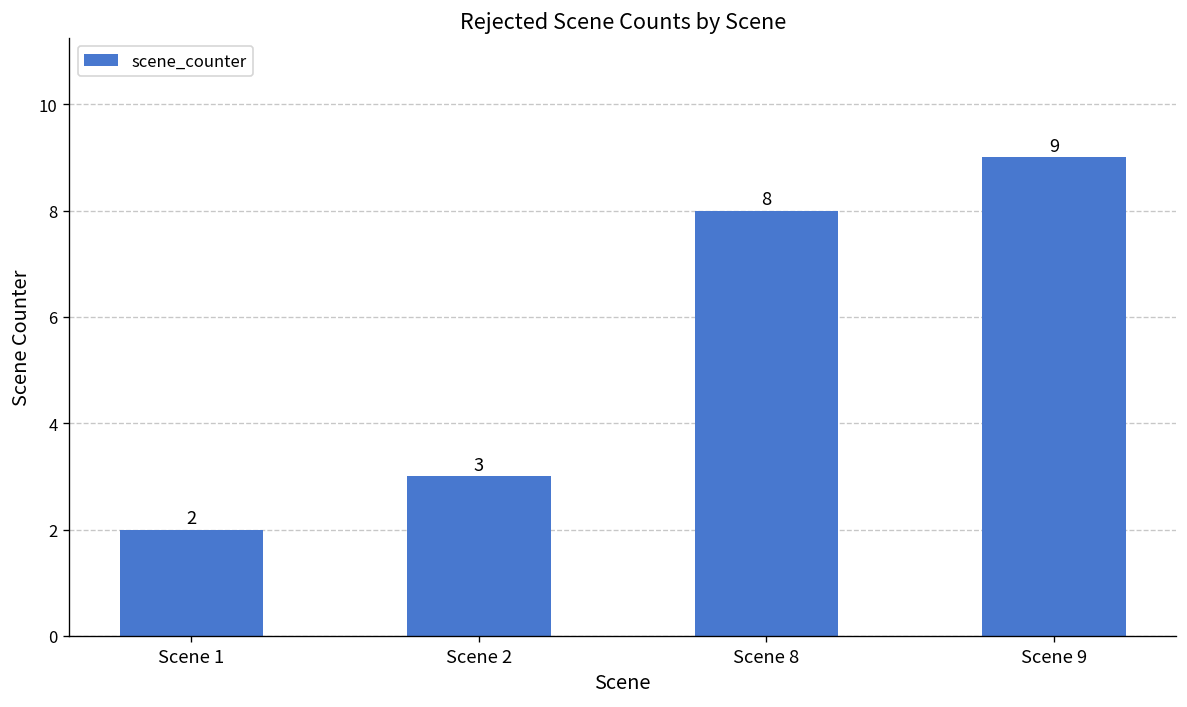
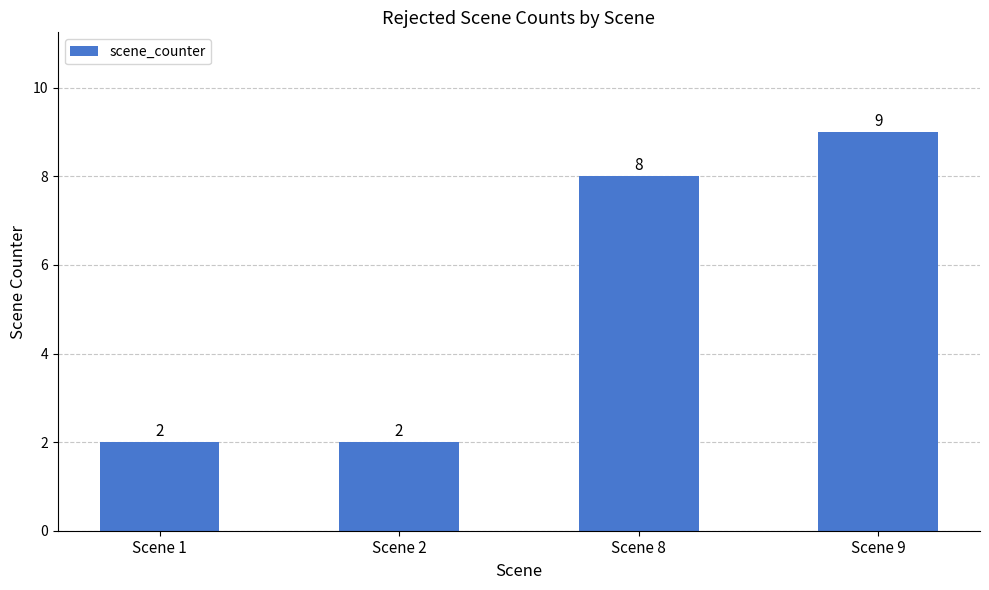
Scene 2: 3 -> 2
